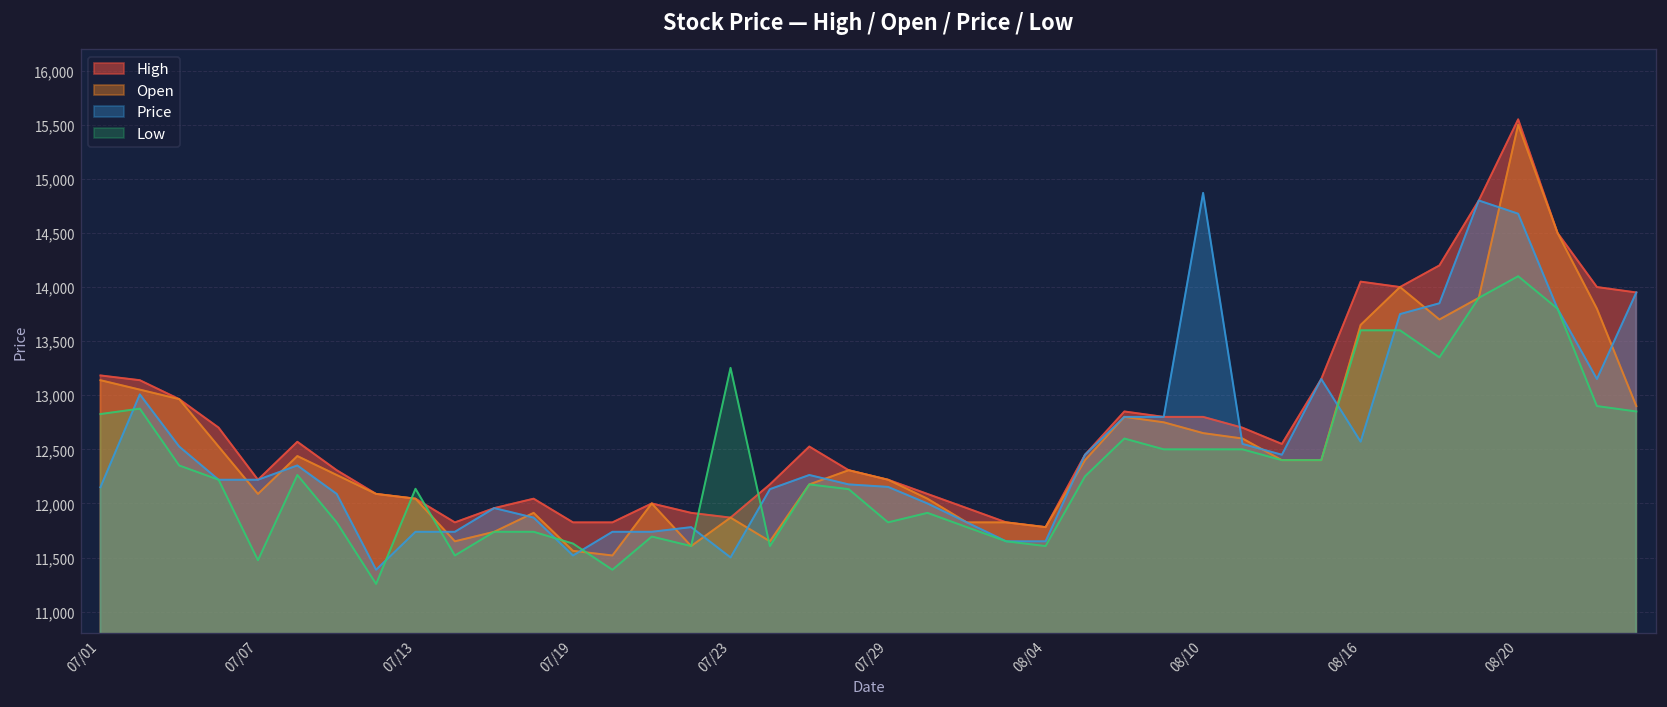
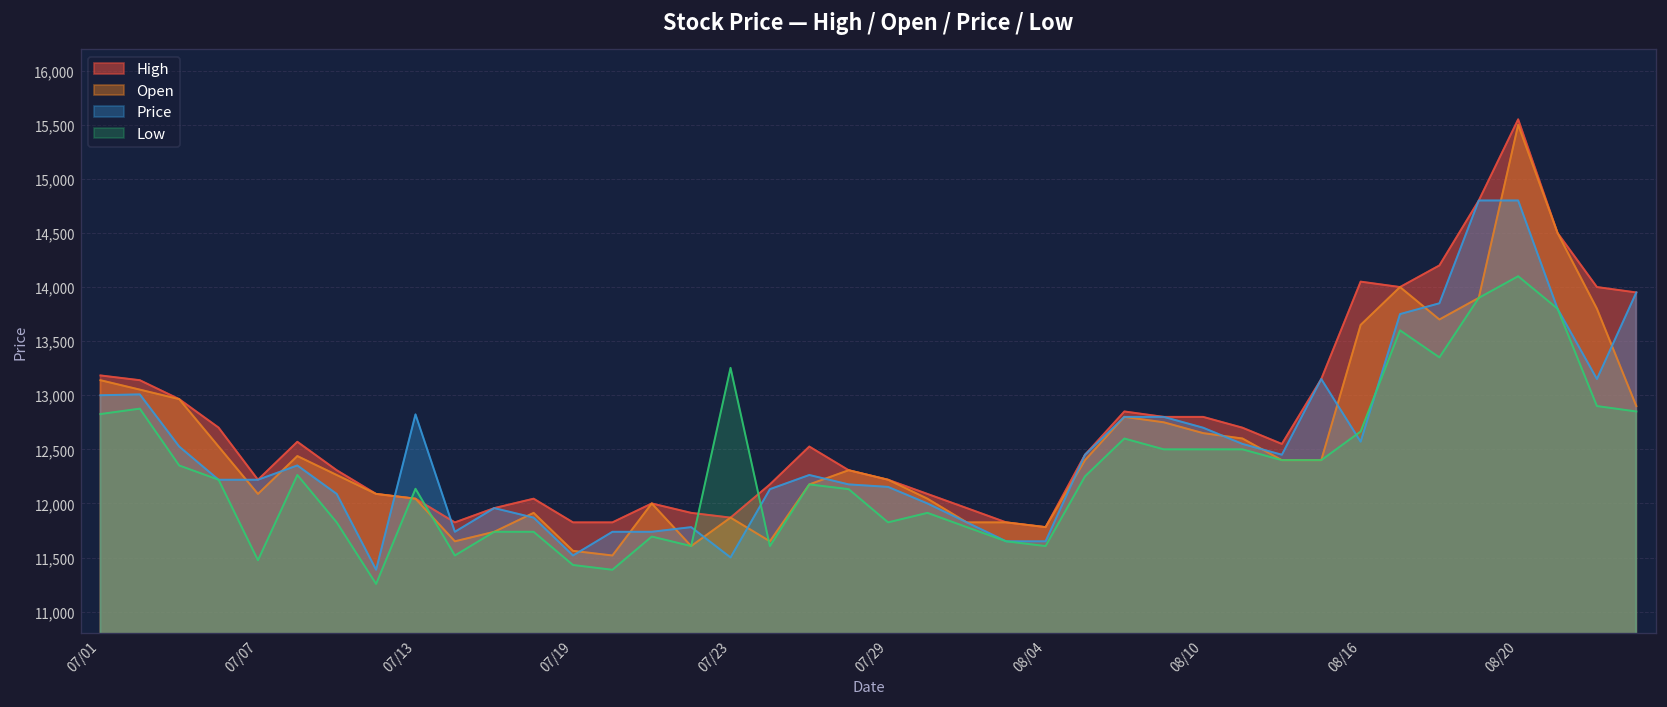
Price, 07/01: 12,200 -> 13,000
Price, 07/13: 11,700 -> 12,800
Low, 07/19: 11,600 -> 11,400
Price, 08/10: 14,900 -> 12,700
Low, 08/16: 13,600 -> 12,700
Price, 08/20: 14,700 -> 14,800
